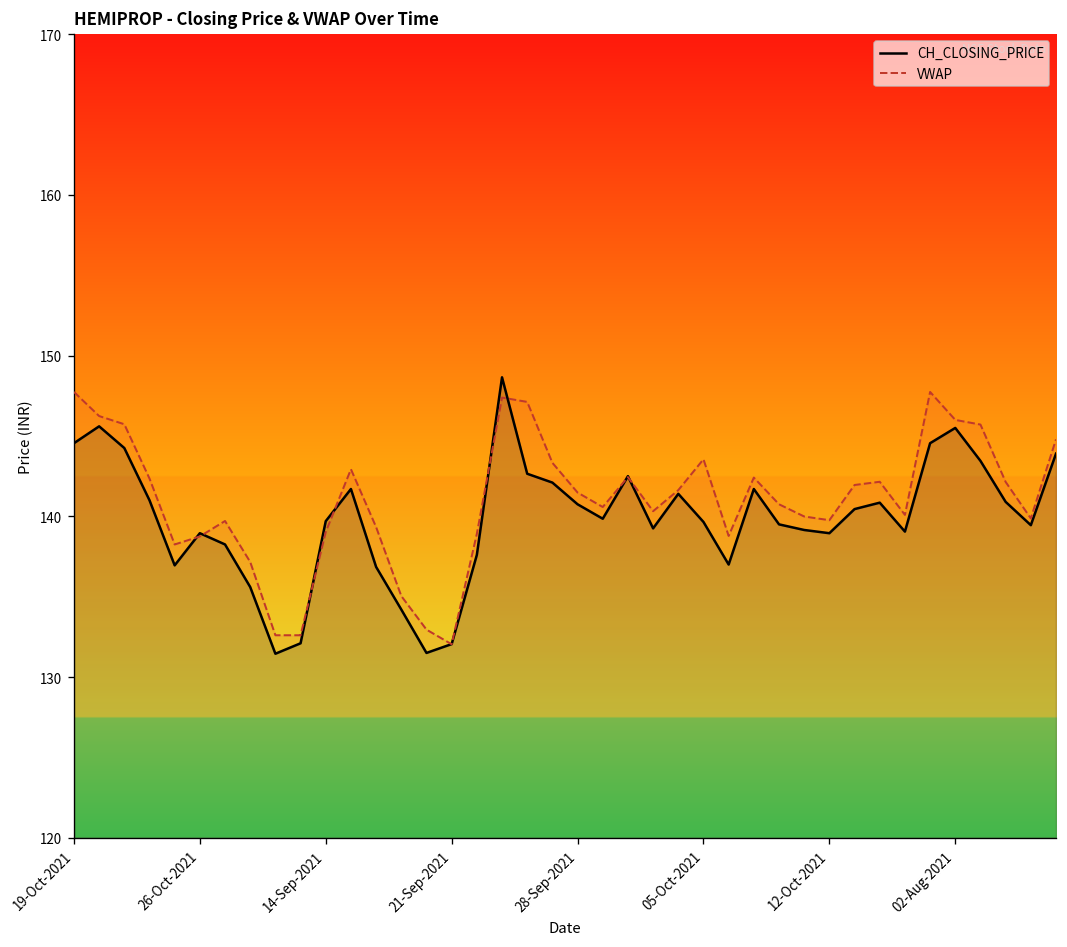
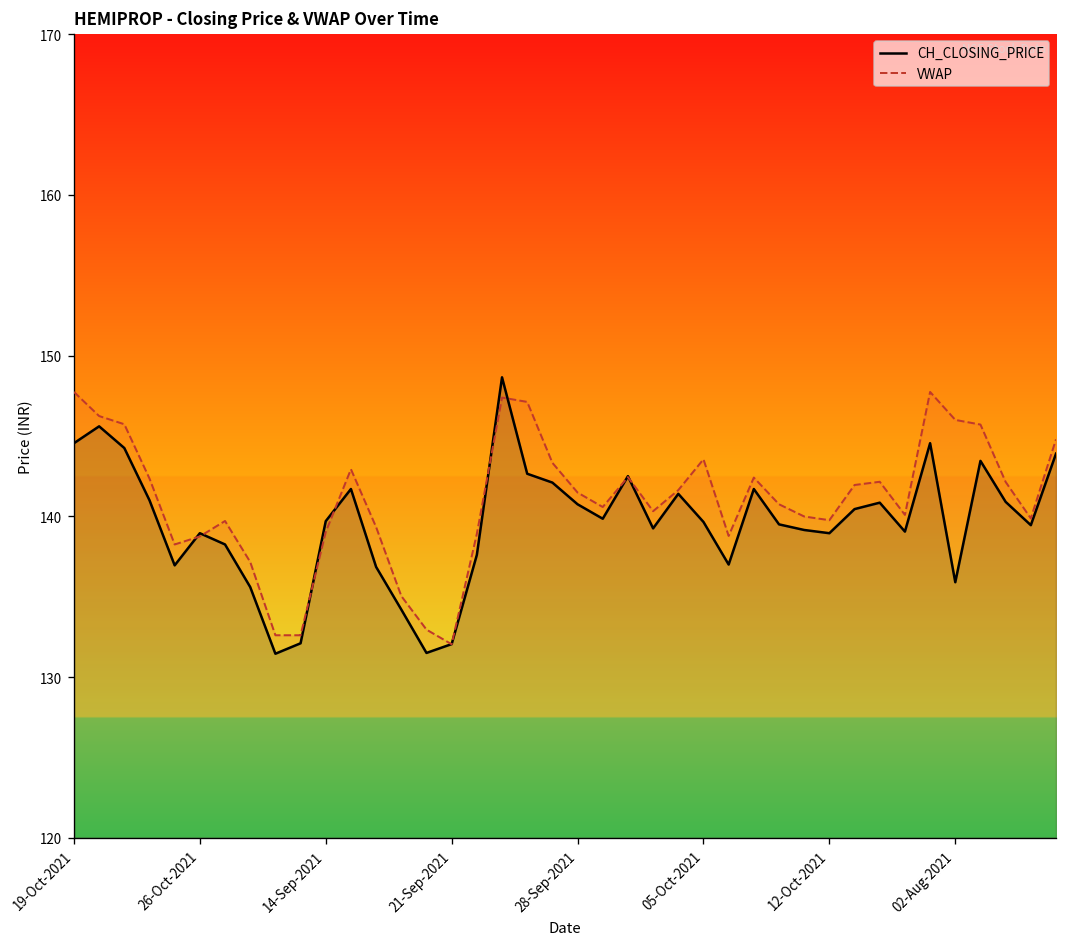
CH_CLOSING_PRICE, 02-Aug-2021: 145.5 -> 135.9
